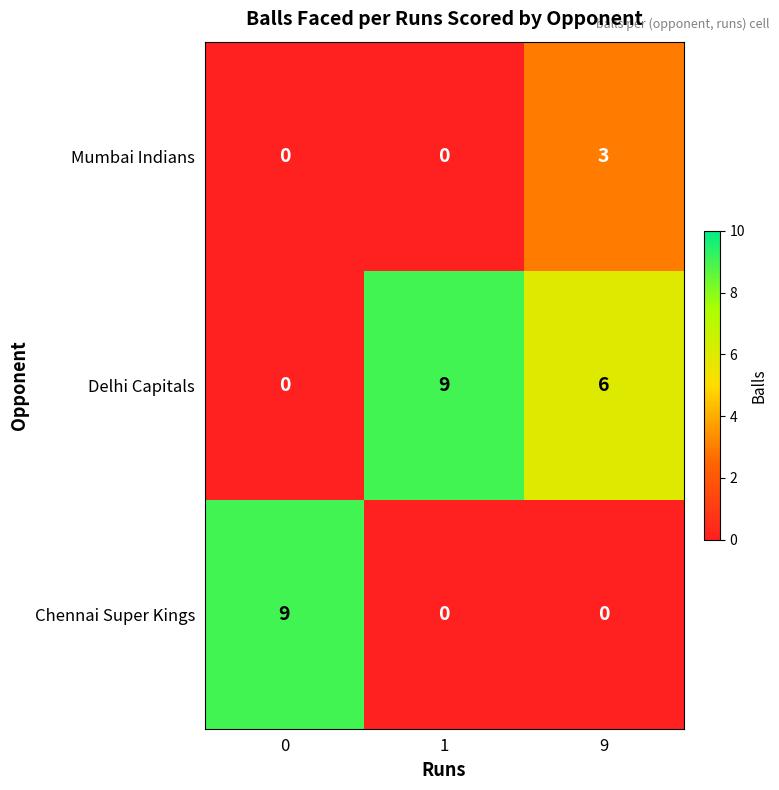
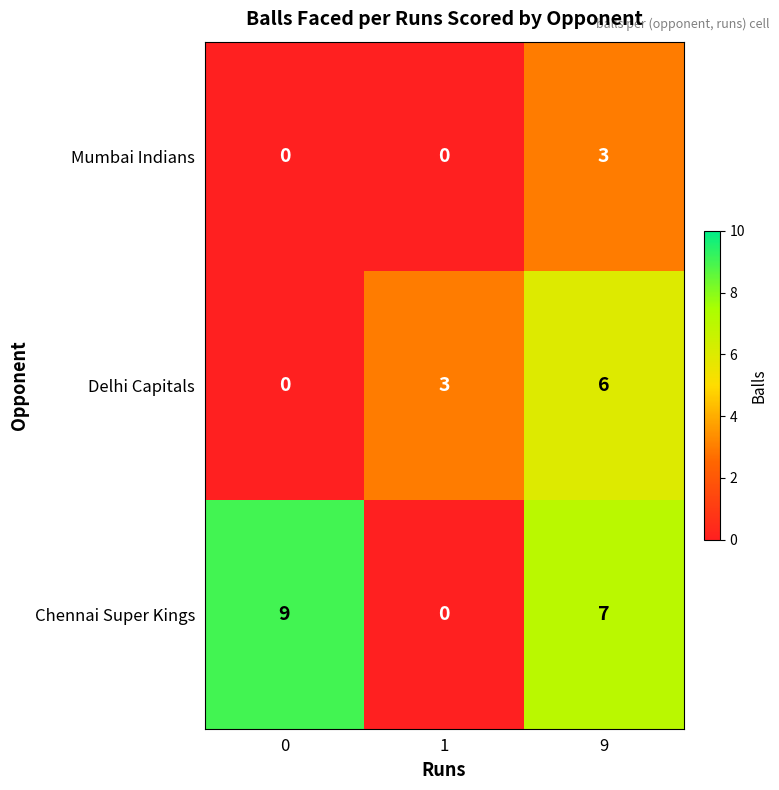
Delhi Capitals, 1: 9 -> 3
Chennai Super Kings, 9: 0 -> 7
